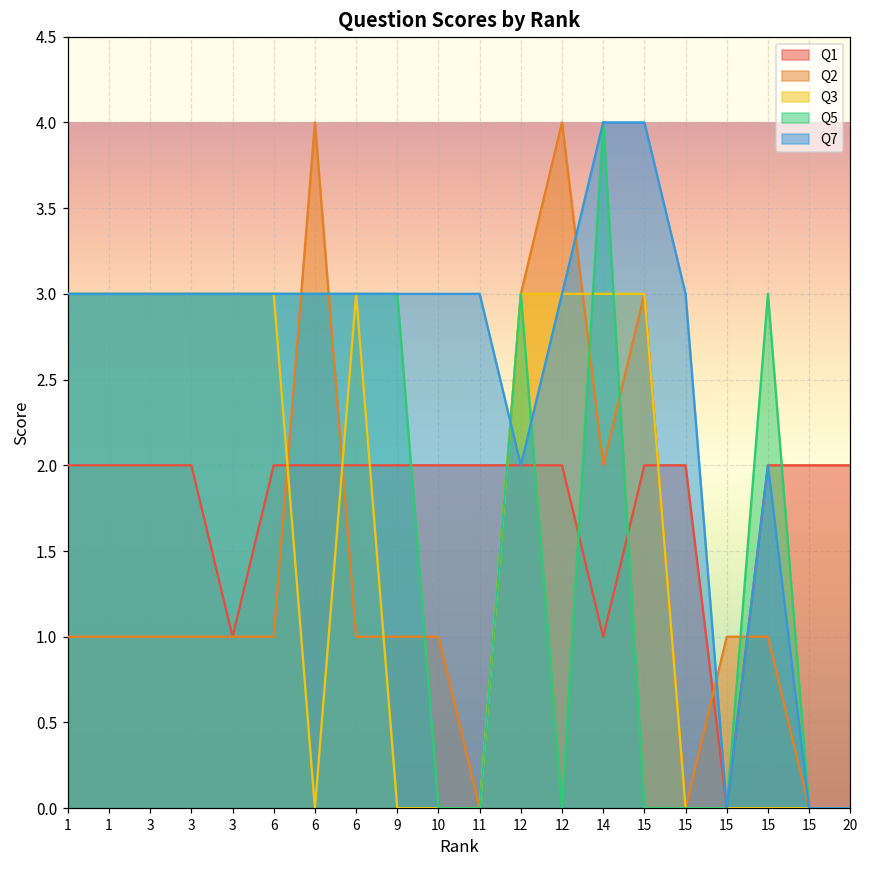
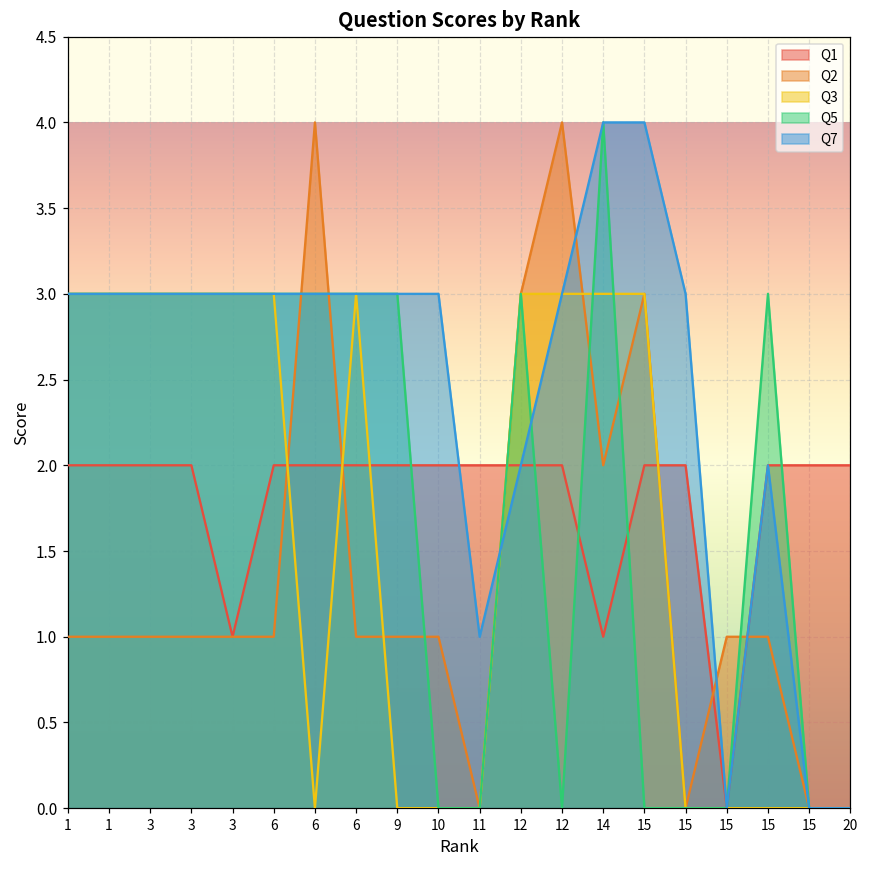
Q7, 11: 3 -> 1
